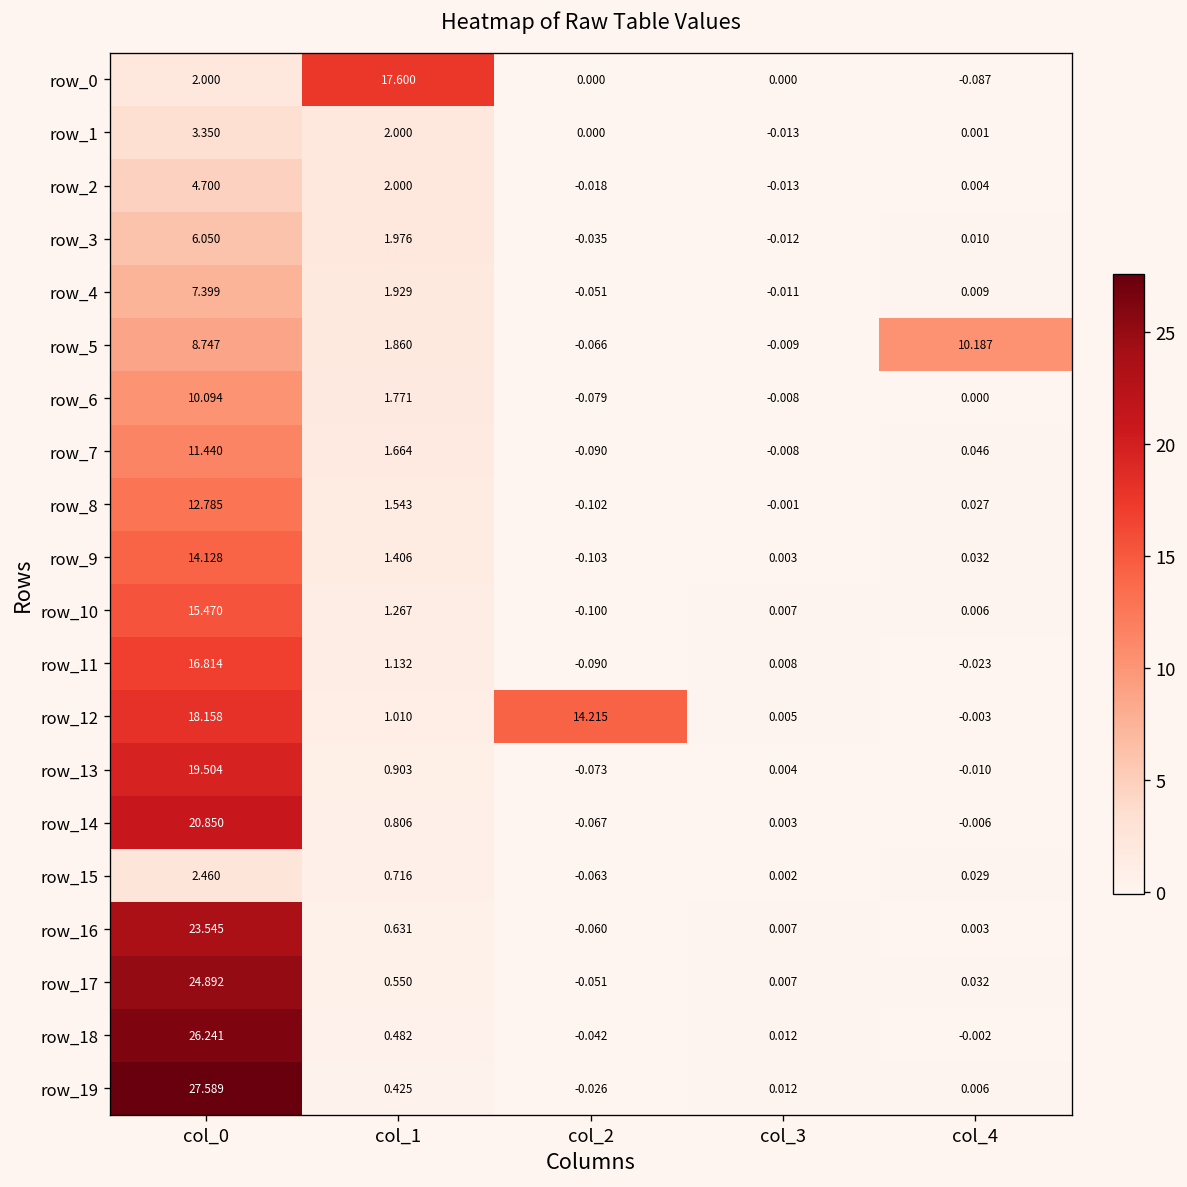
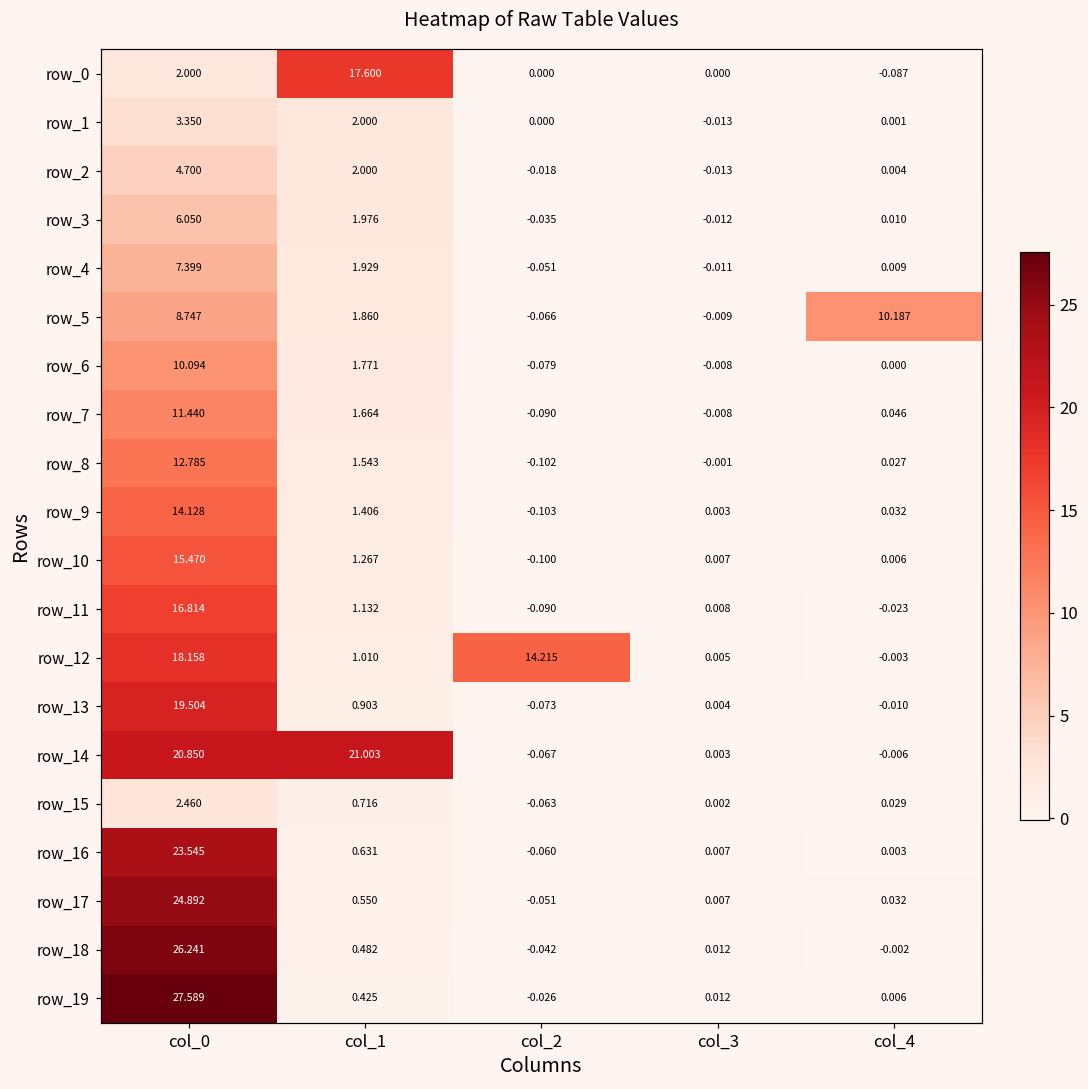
row_14, col_1: 0.806 -> 21.003
